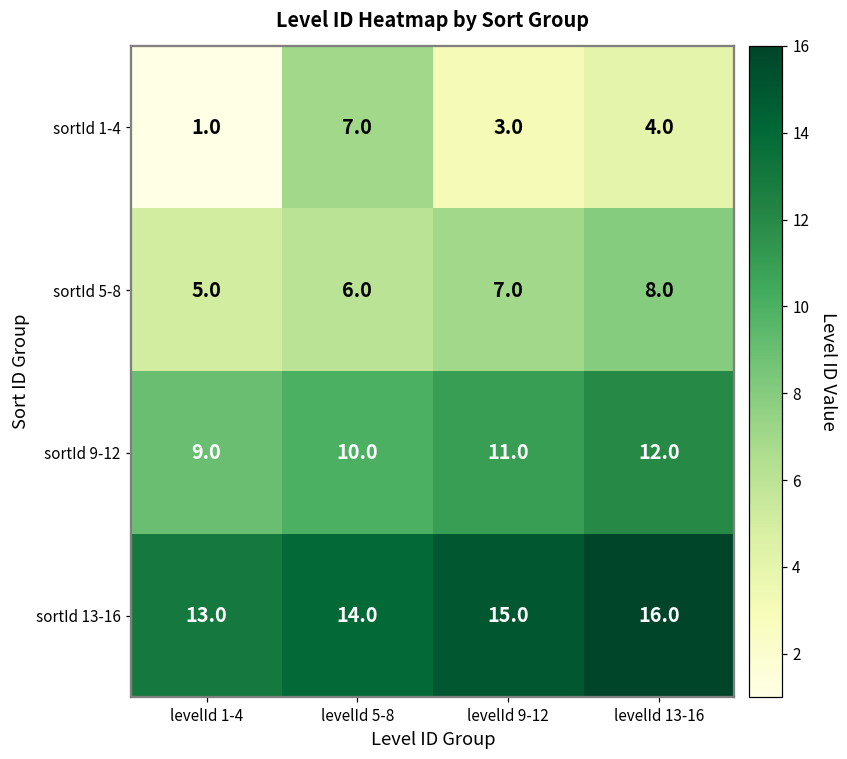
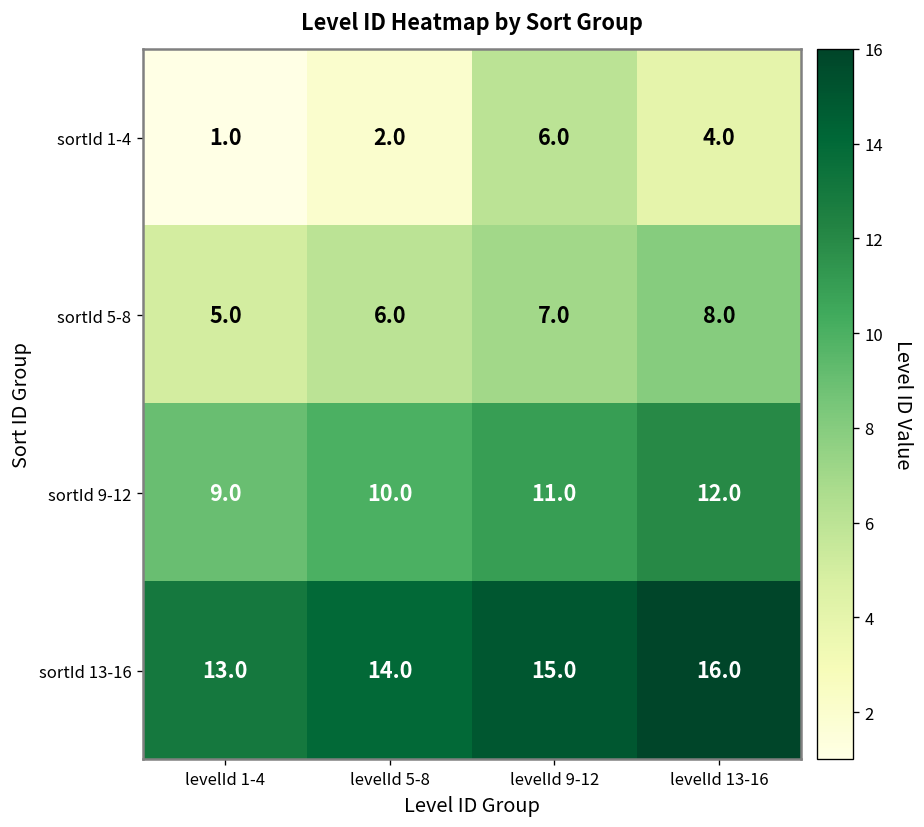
sortId 1-4, levelId 5-8: 7.0 -> 2.0
sortId 1-4, levelId 9-12: 3.0 -> 6.0
